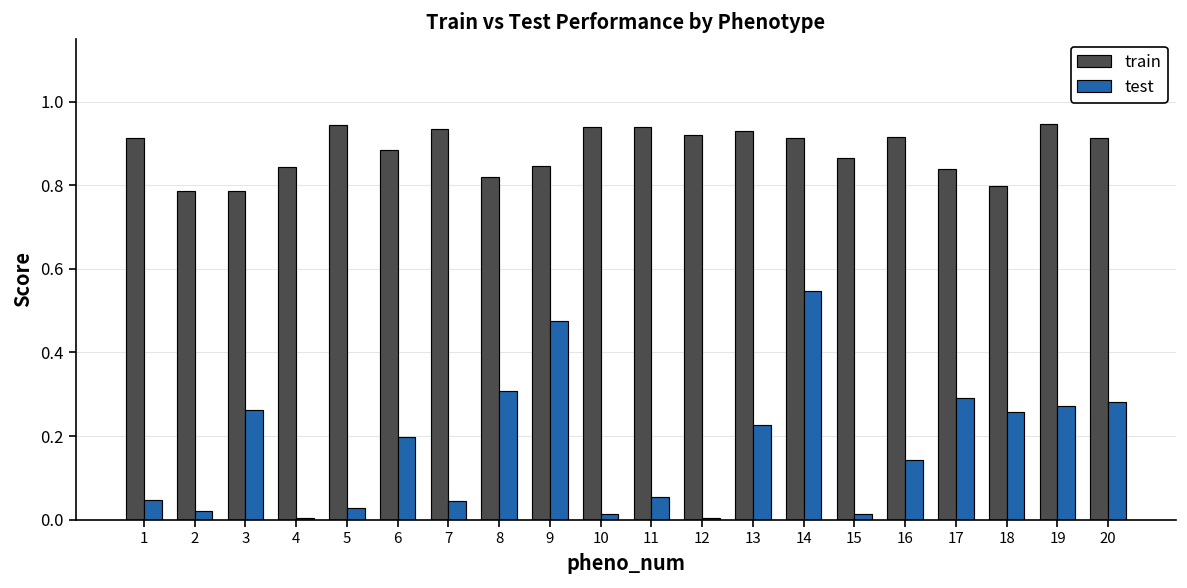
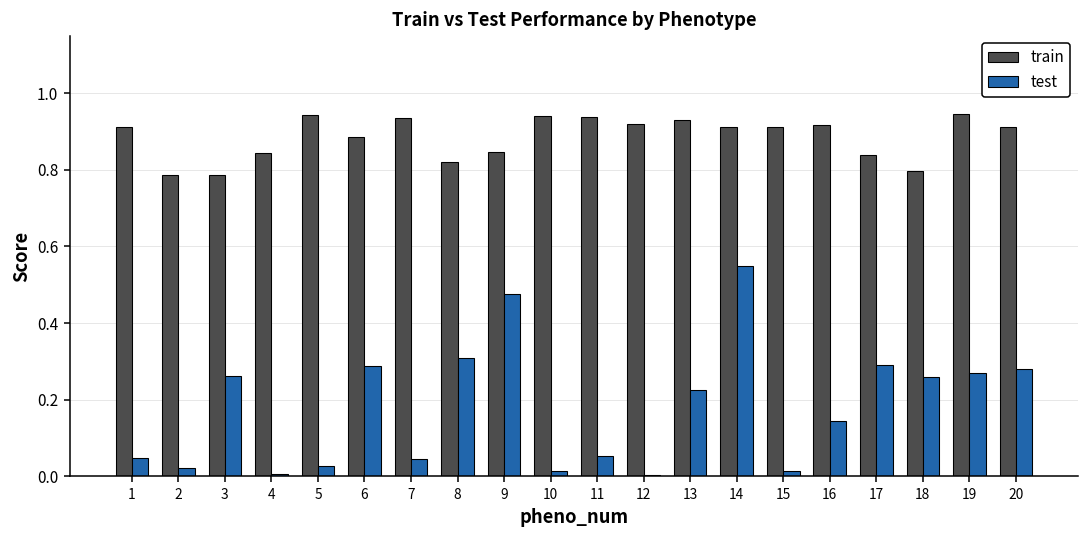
test, 6: 0.20 -> 0.29
train, 15: 0.87 -> 0.91
